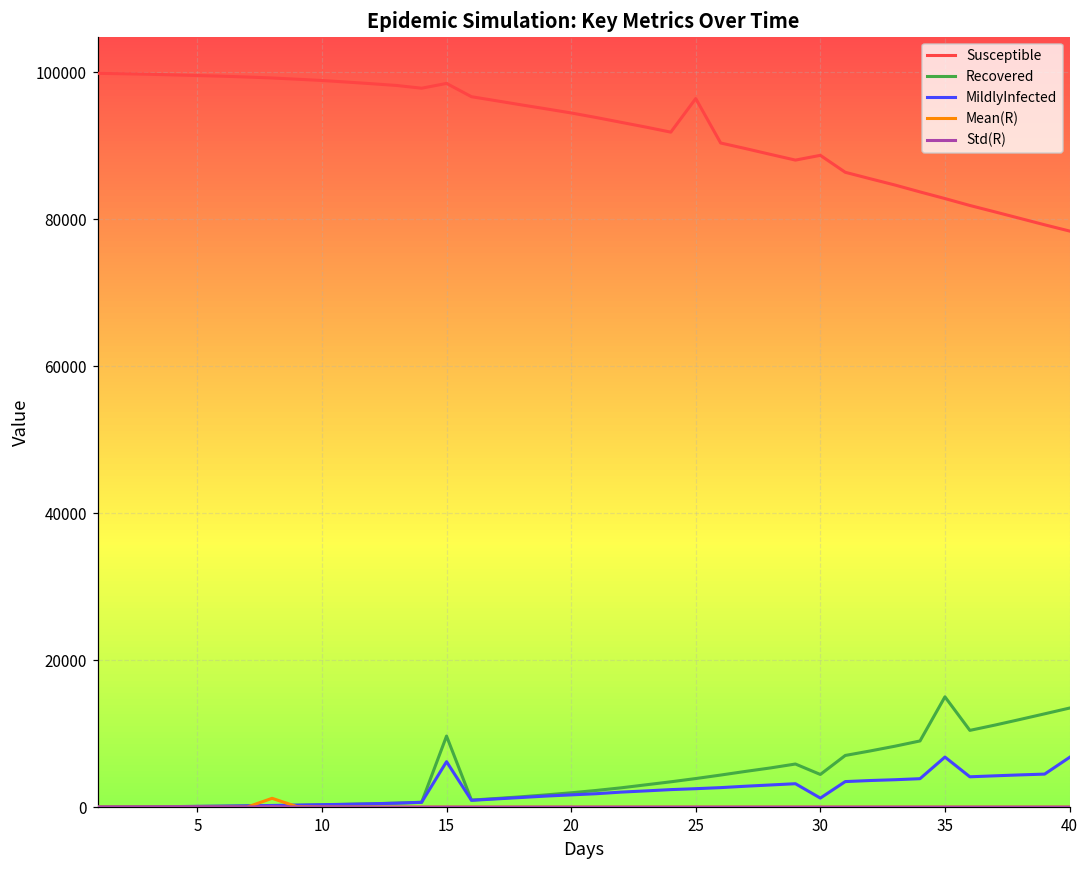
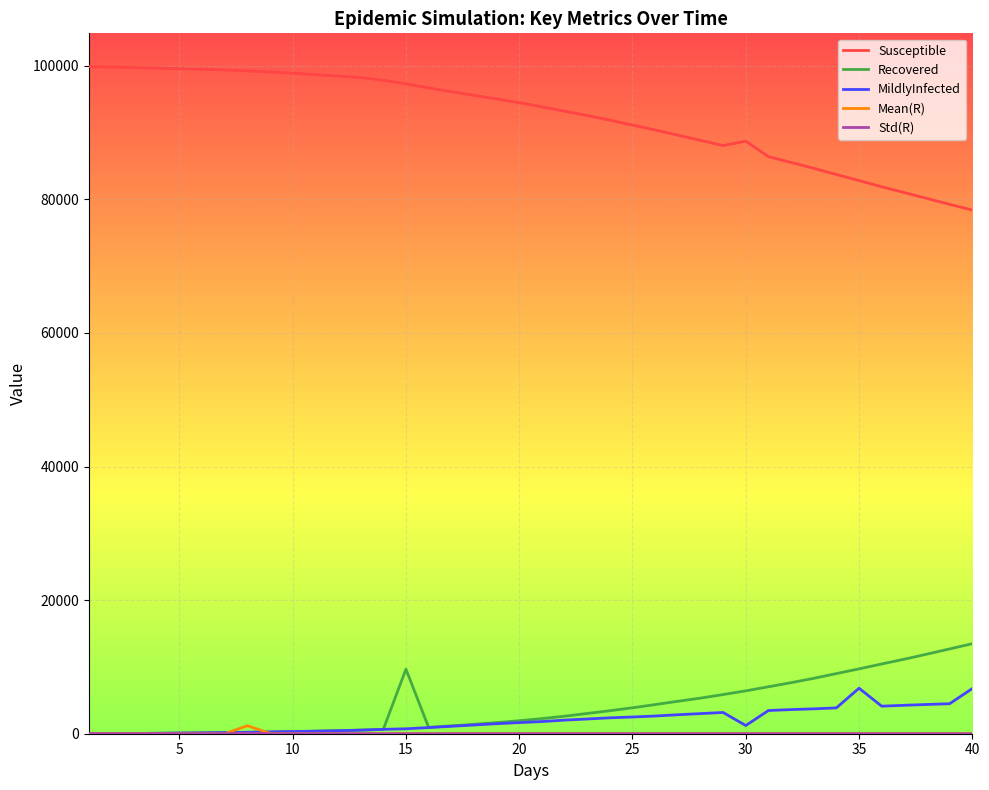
Susceptible, 15: 98000 -> 97000
MildlyInfected, 15: 6000 -> 1000
Susceptible, 25: 96000 -> 91000
Recovered, 30: 4000 -> 6000
Recovered, 35: 15000 -> 10000
